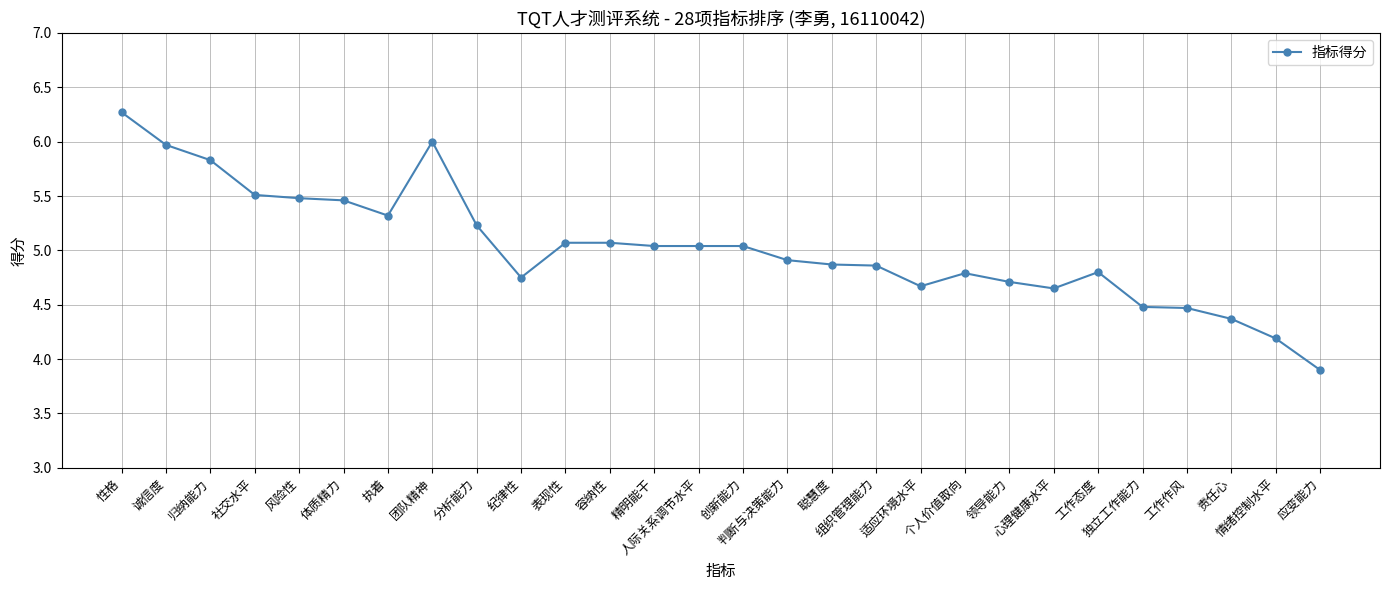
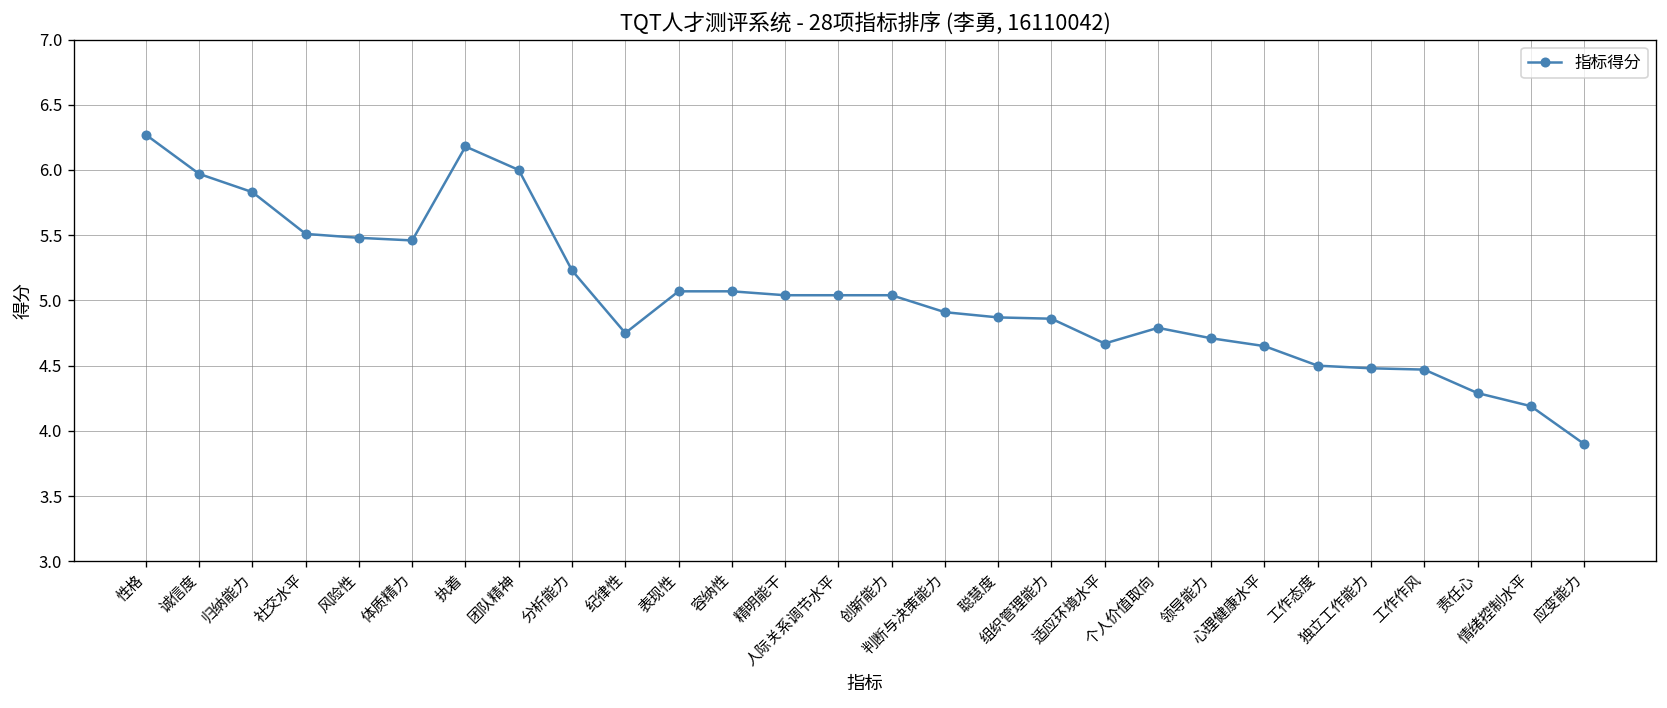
执着: 5.32 -> 6.18
工作态度: 4.8 -> 4.5
责任心: 4.37 -> 4.29
